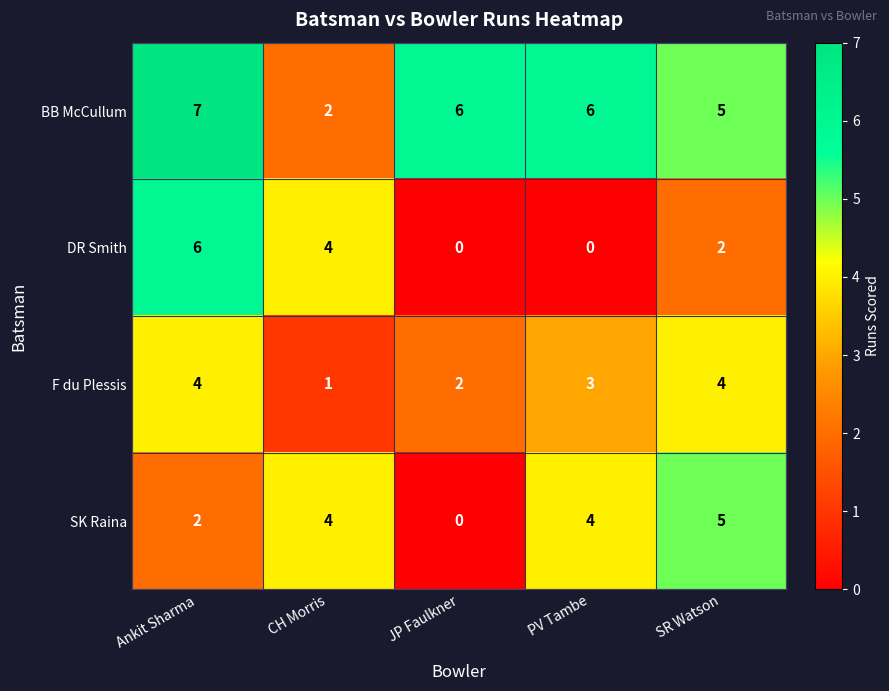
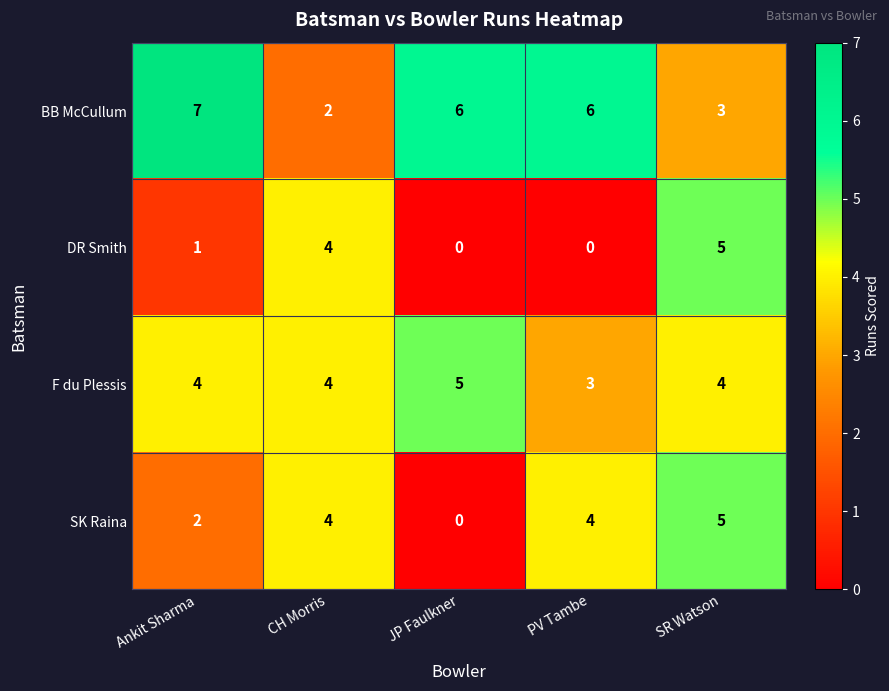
BB McCullum, SR Watson: 5 -> 3
DR Smith, Ankit Sharma: 6 -> 1
DR Smith, SR Watson: 2 -> 5
F du Plessis, CH Morris: 1 -> 4
F du Plessis, JP Faulkner: 2 -> 5
